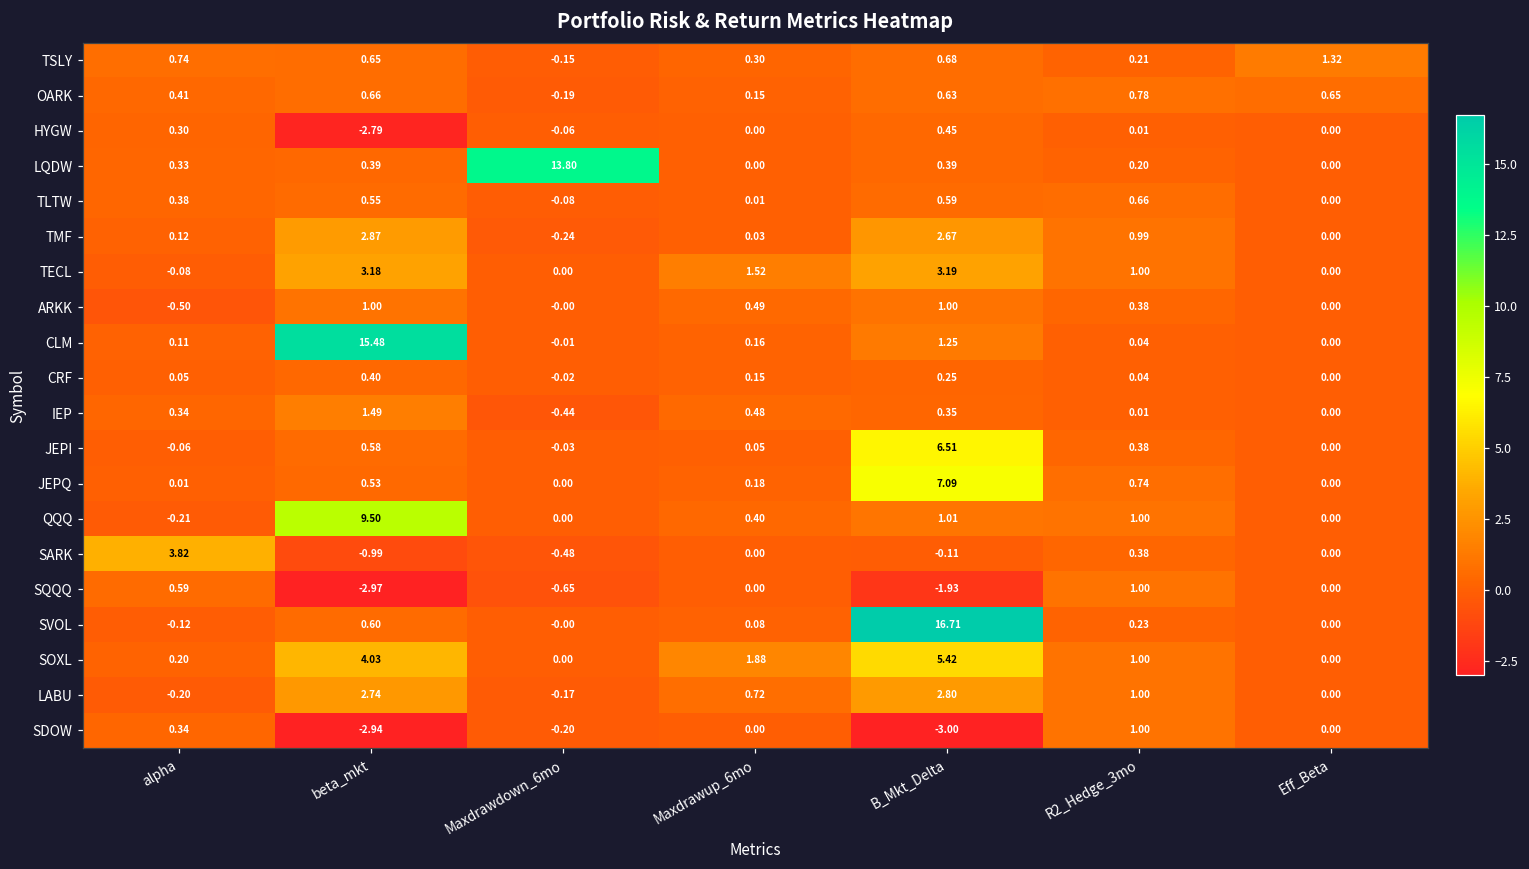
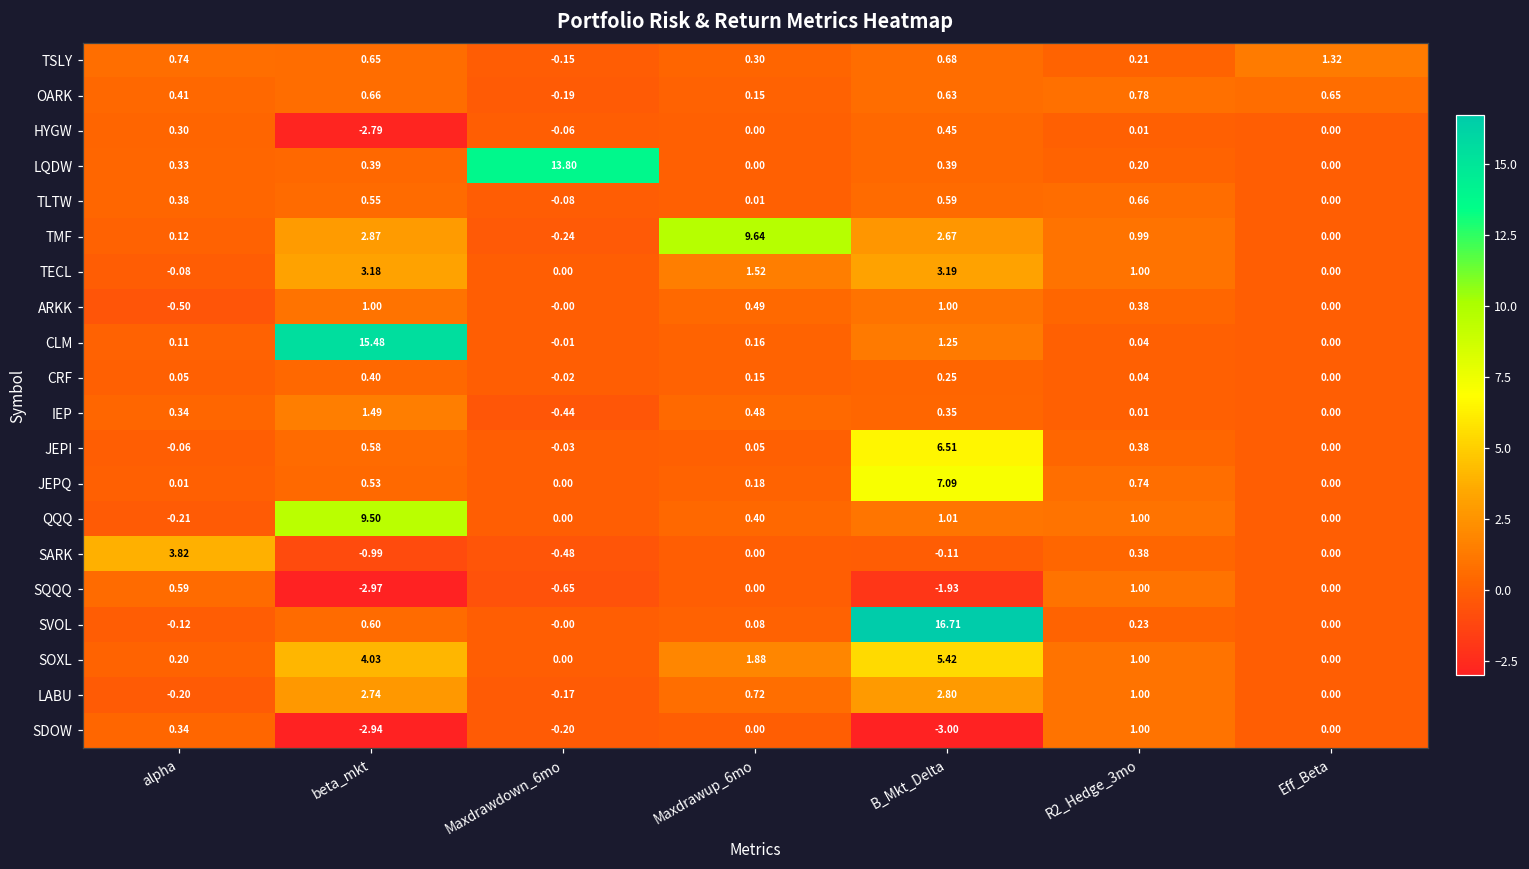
TMF, Maxdrawup_6mo: 0.03 -> 9.64
